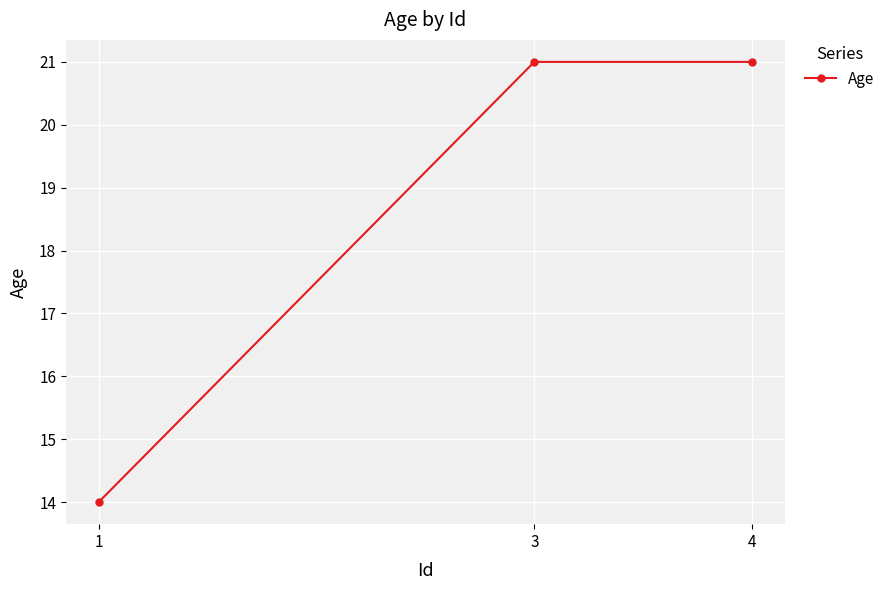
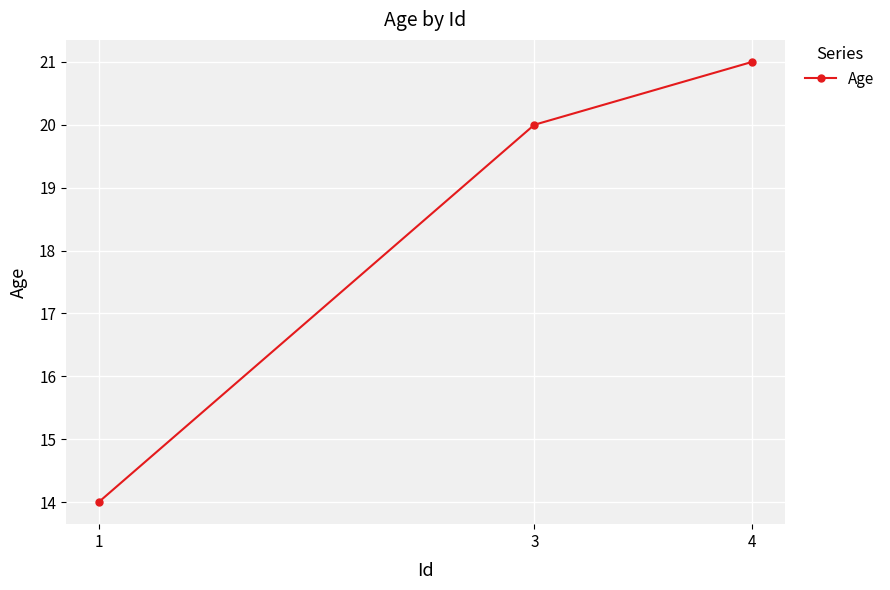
3: 21 -> 20
